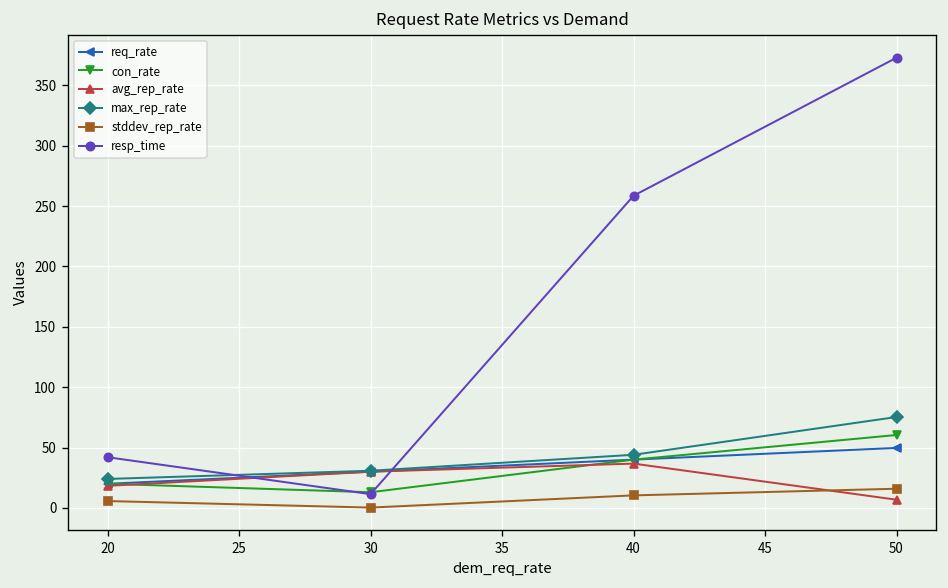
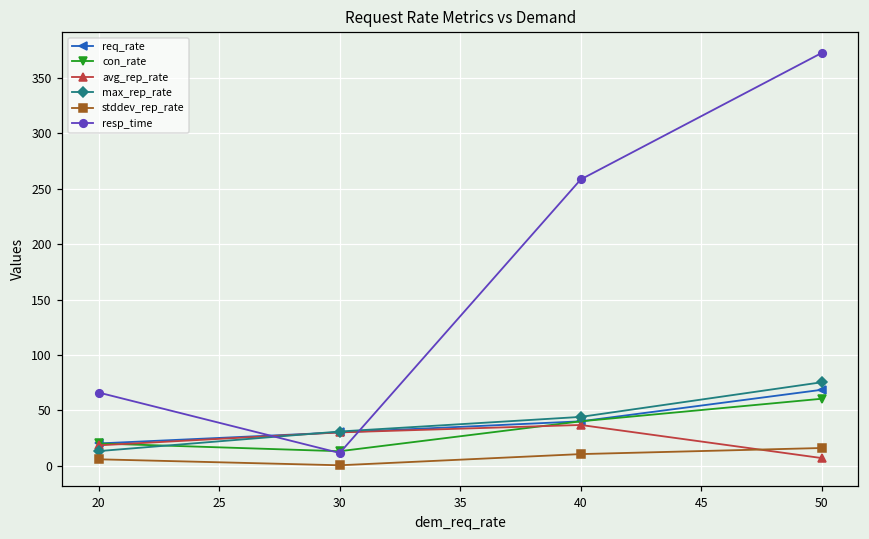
max_rep_rate, 20: 24 -> 13
resp_time, 20: 42 -> 66
req_rate, 50: 50 -> 69
